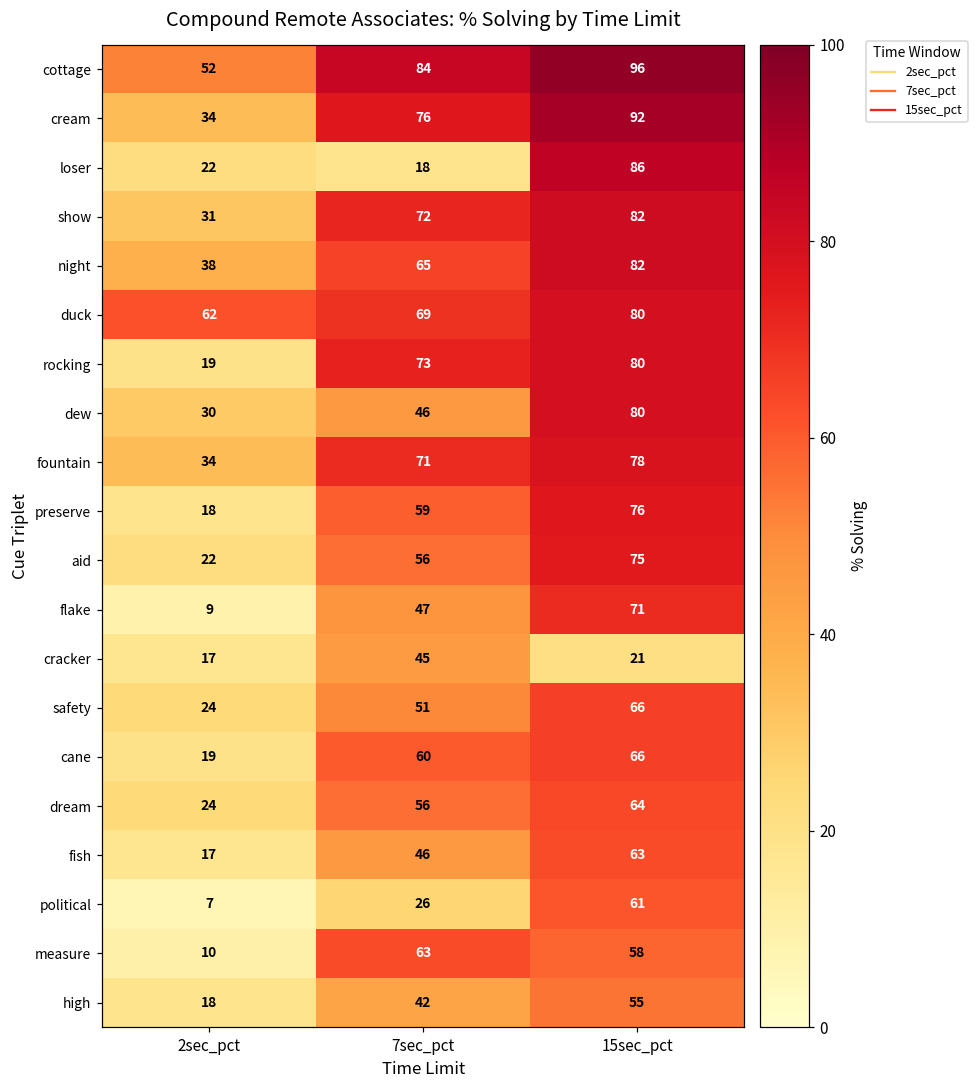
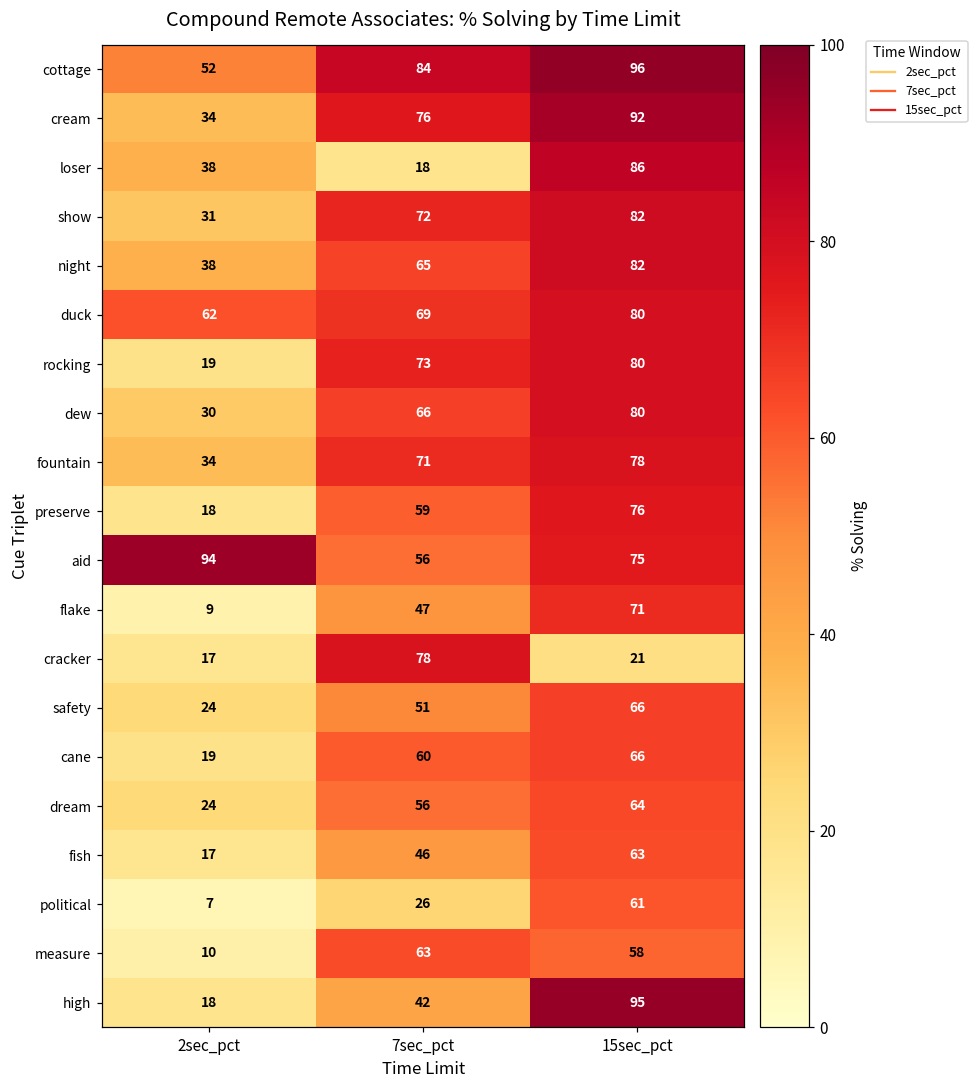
loser, 2sec_pct: 22 -> 38
dew, 7sec_pct: 46 -> 66
aid, 2sec_pct: 22 -> 94
cracker, 7sec_pct: 45 -> 78
high, 15sec_pct: 55 -> 95
